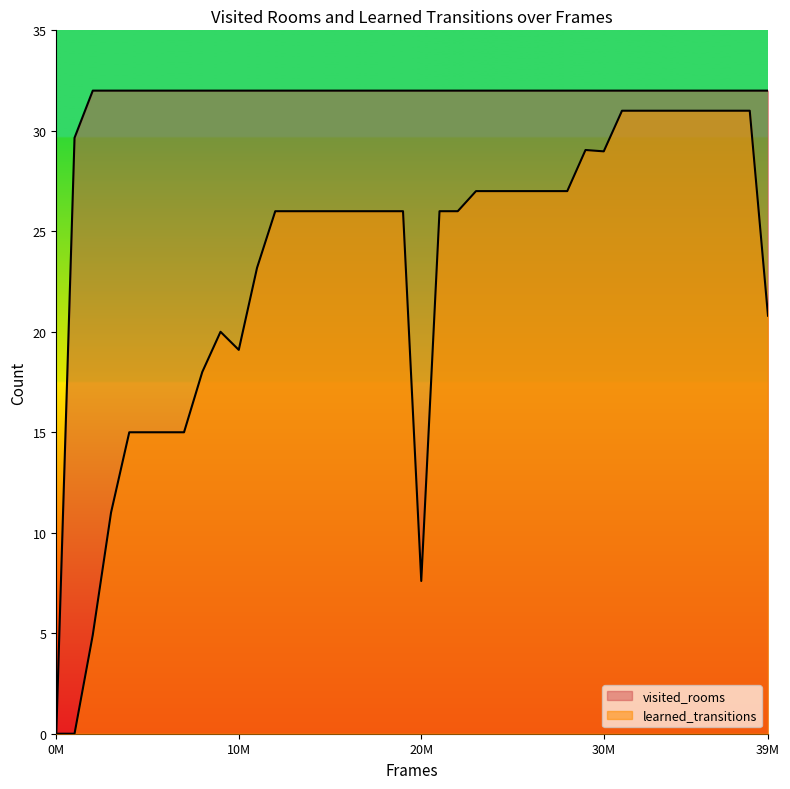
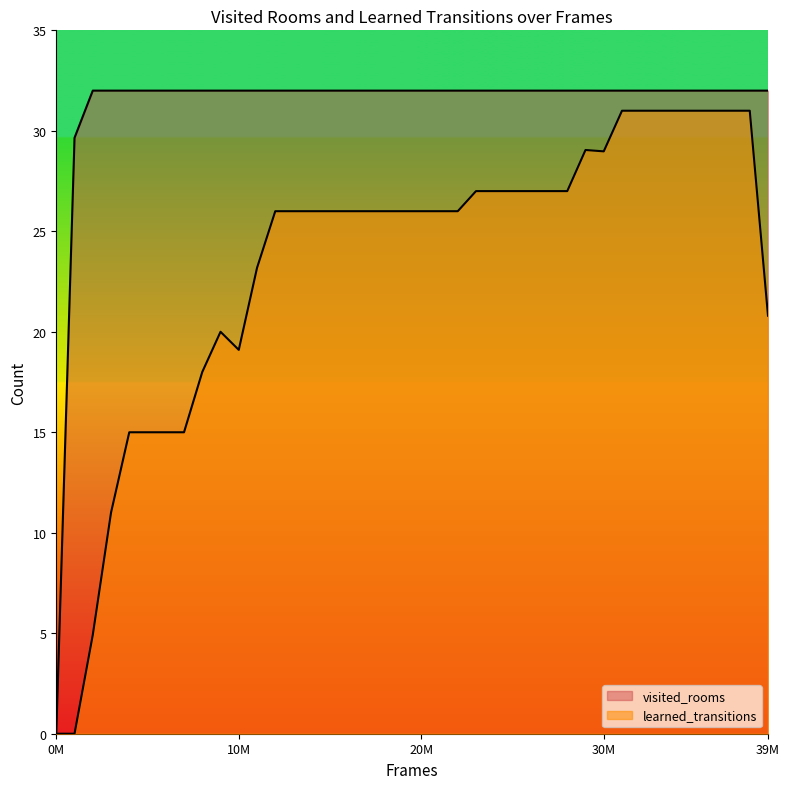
learned_transitions, 20M: 7.6 -> 26.0
